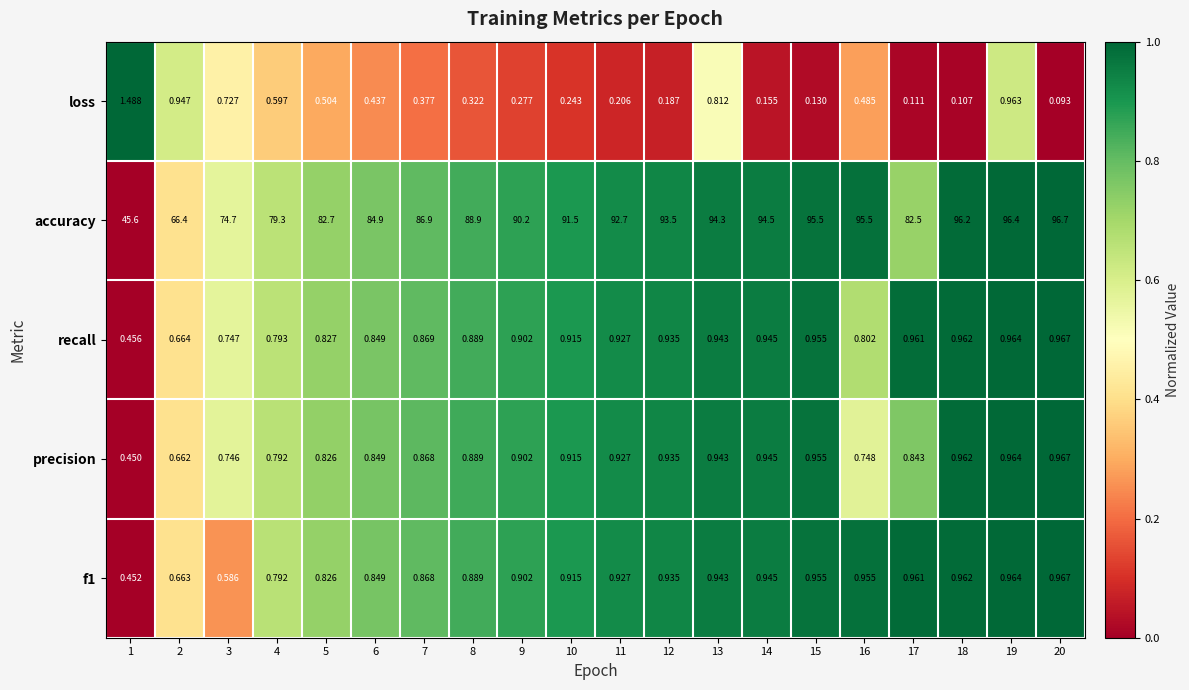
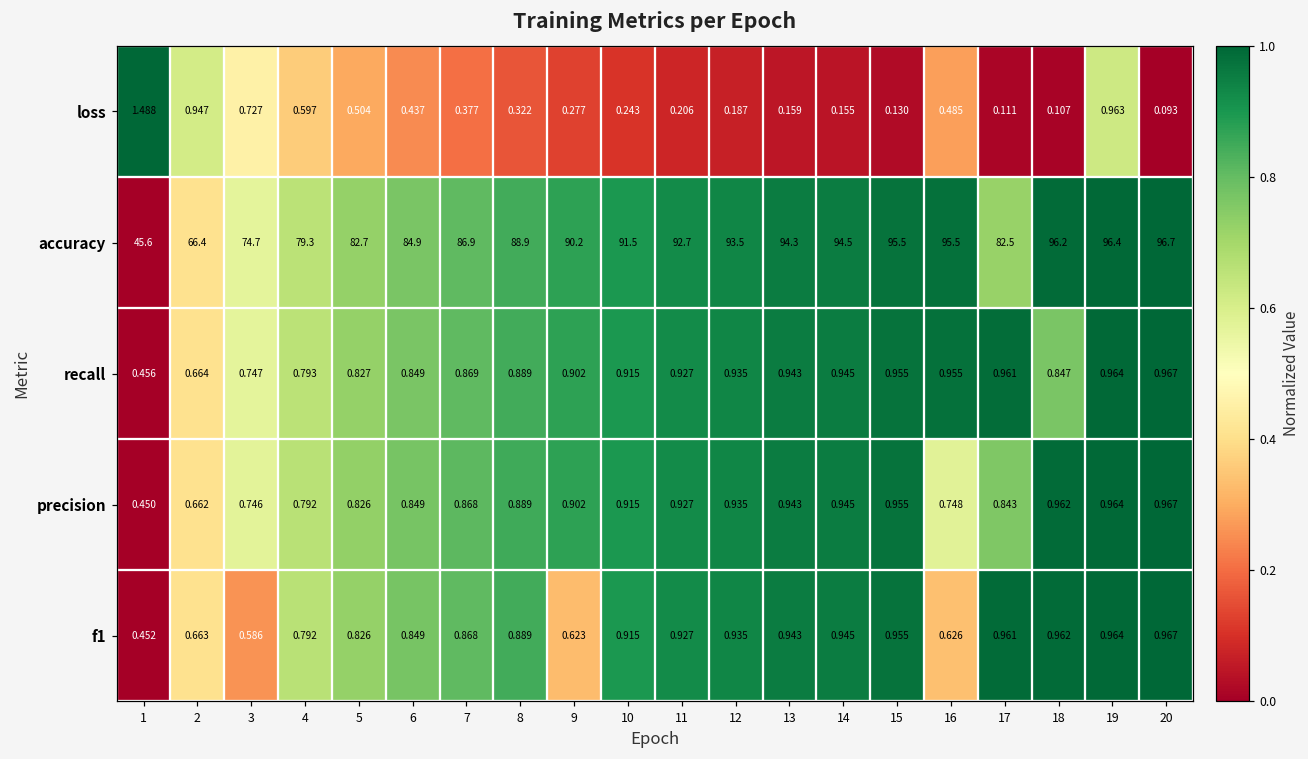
loss, 13: 0.812 -> 0.159
recall, 16: 0.802 -> 0.955
recall, 18: 0.962 -> 0.847
f1, 9: 0.902 -> 0.623
f1, 16: 0.955 -> 0.626
